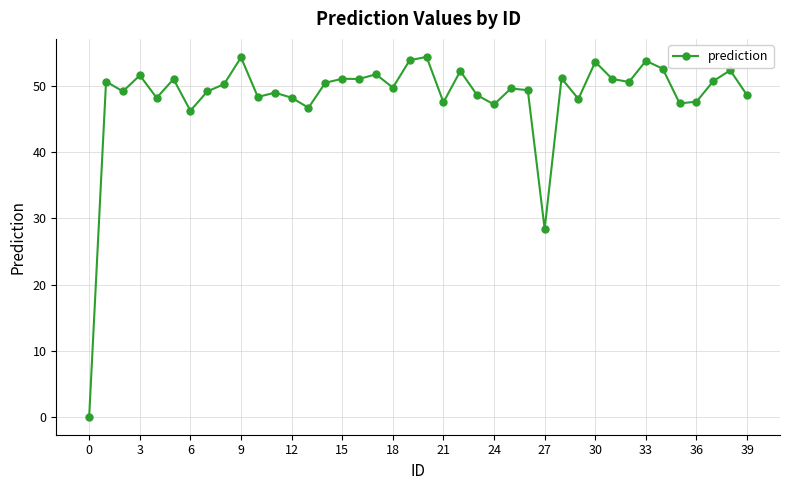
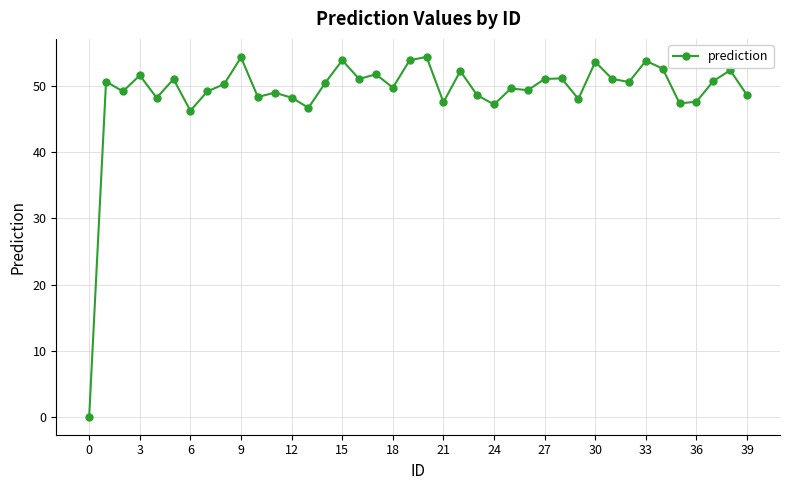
15: 51 -> 54
27: 28 -> 51
